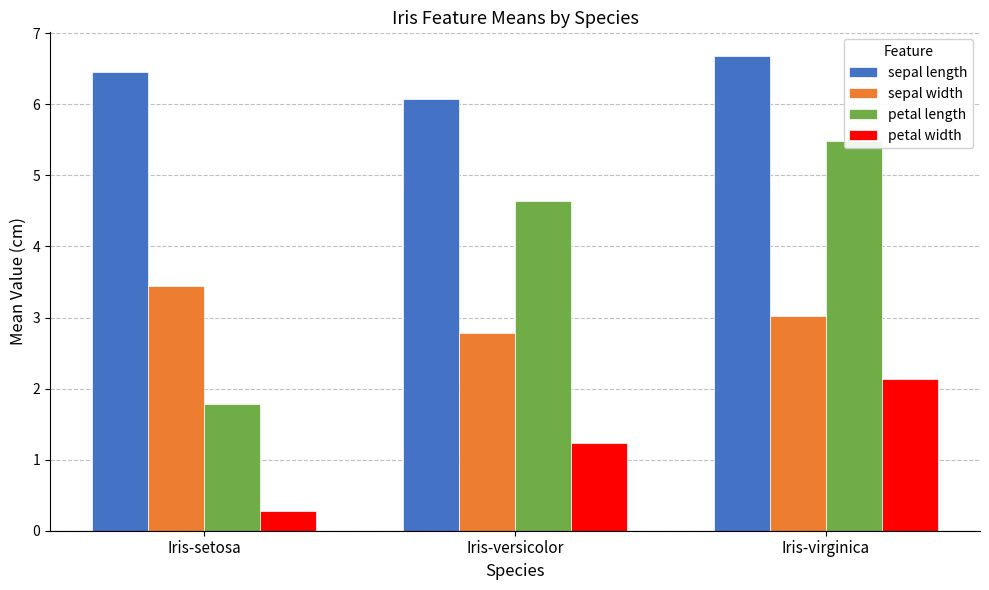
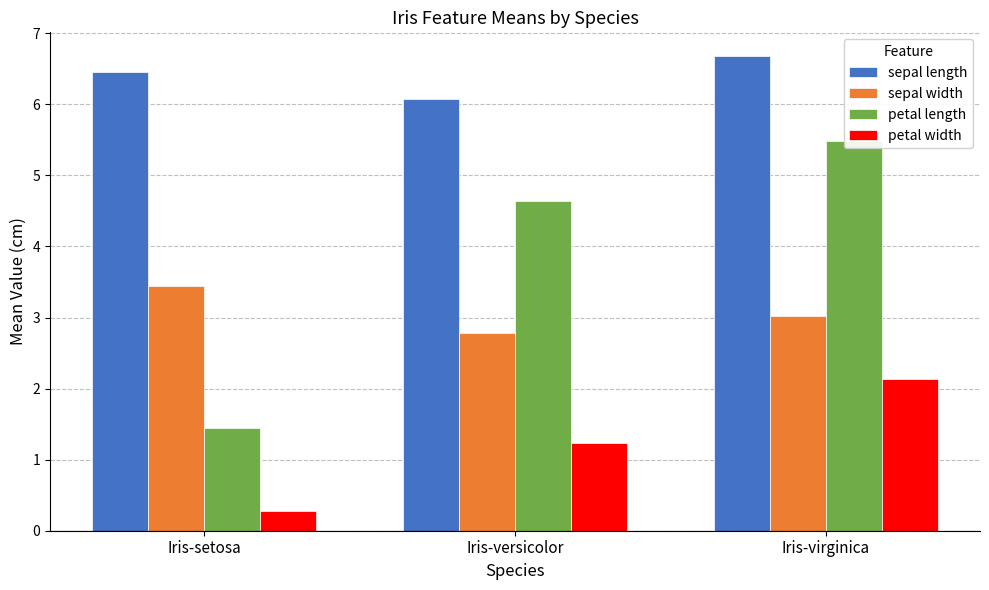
petal length, Iris-setosa: 1.8 -> 1.4
